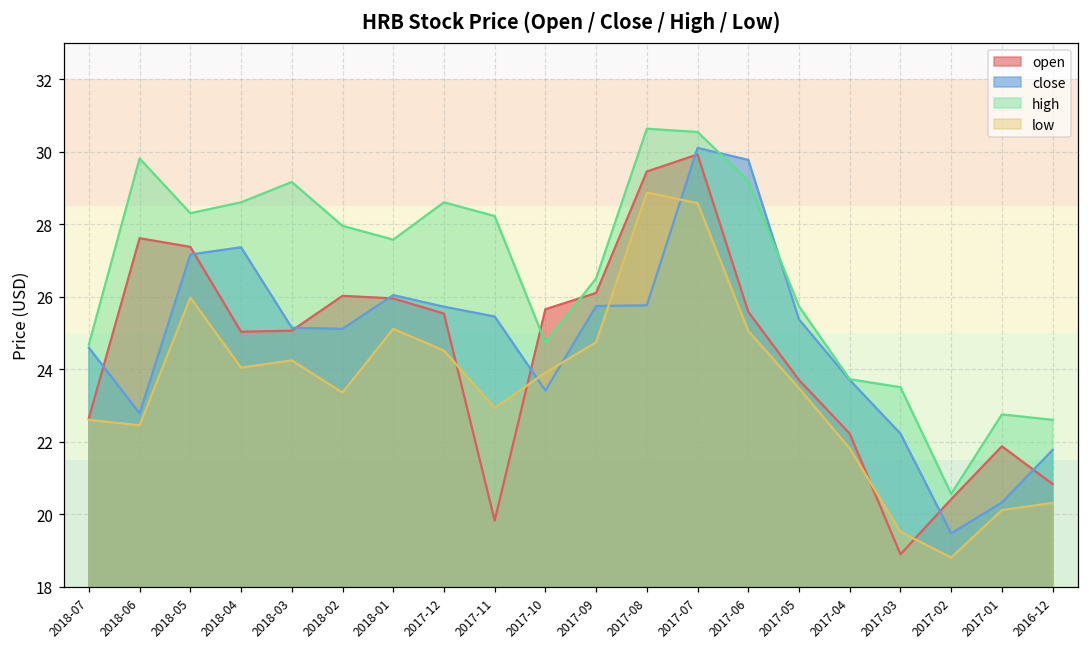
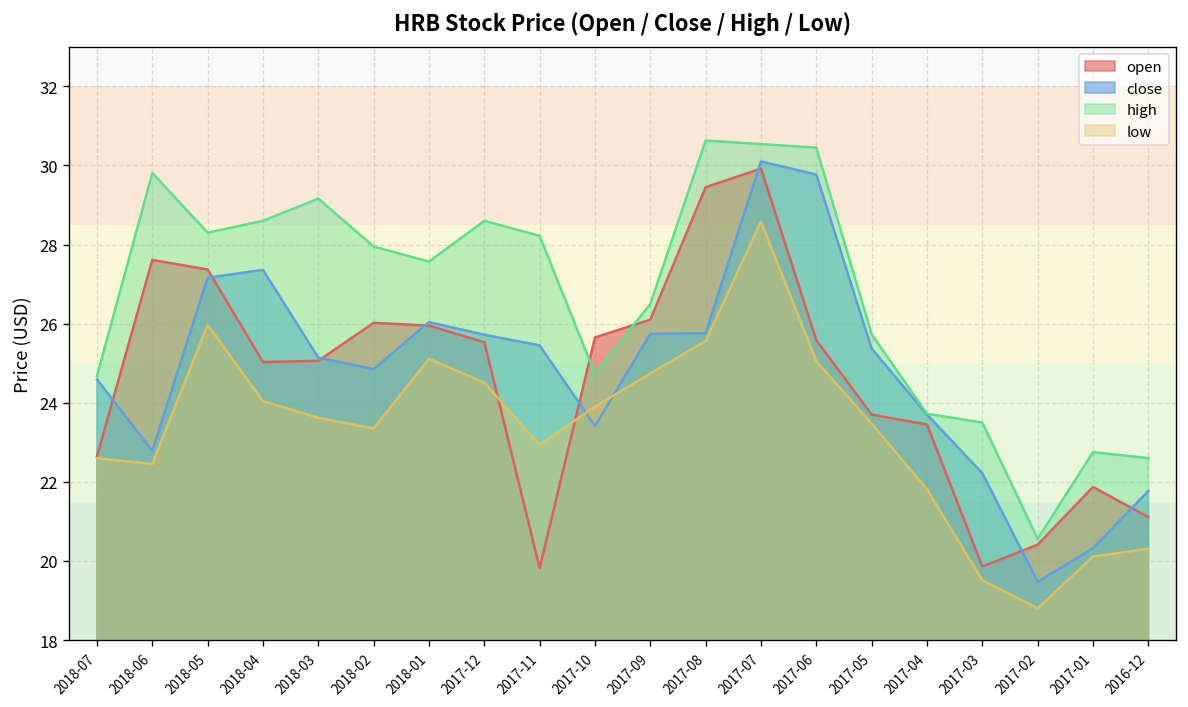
low, 2018-03: 24.2 -> 23.6
close, 2018-02: 25.1 -> 24.9
low, 2017-08: 28.9 -> 25.6
high, 2017-06: 29.2 -> 30.5
open, 2017-04: 22.2 -> 23.5
open, 2017-03: 18.9 -> 19.9
open, 2016-12: 20.8 -> 21.1
